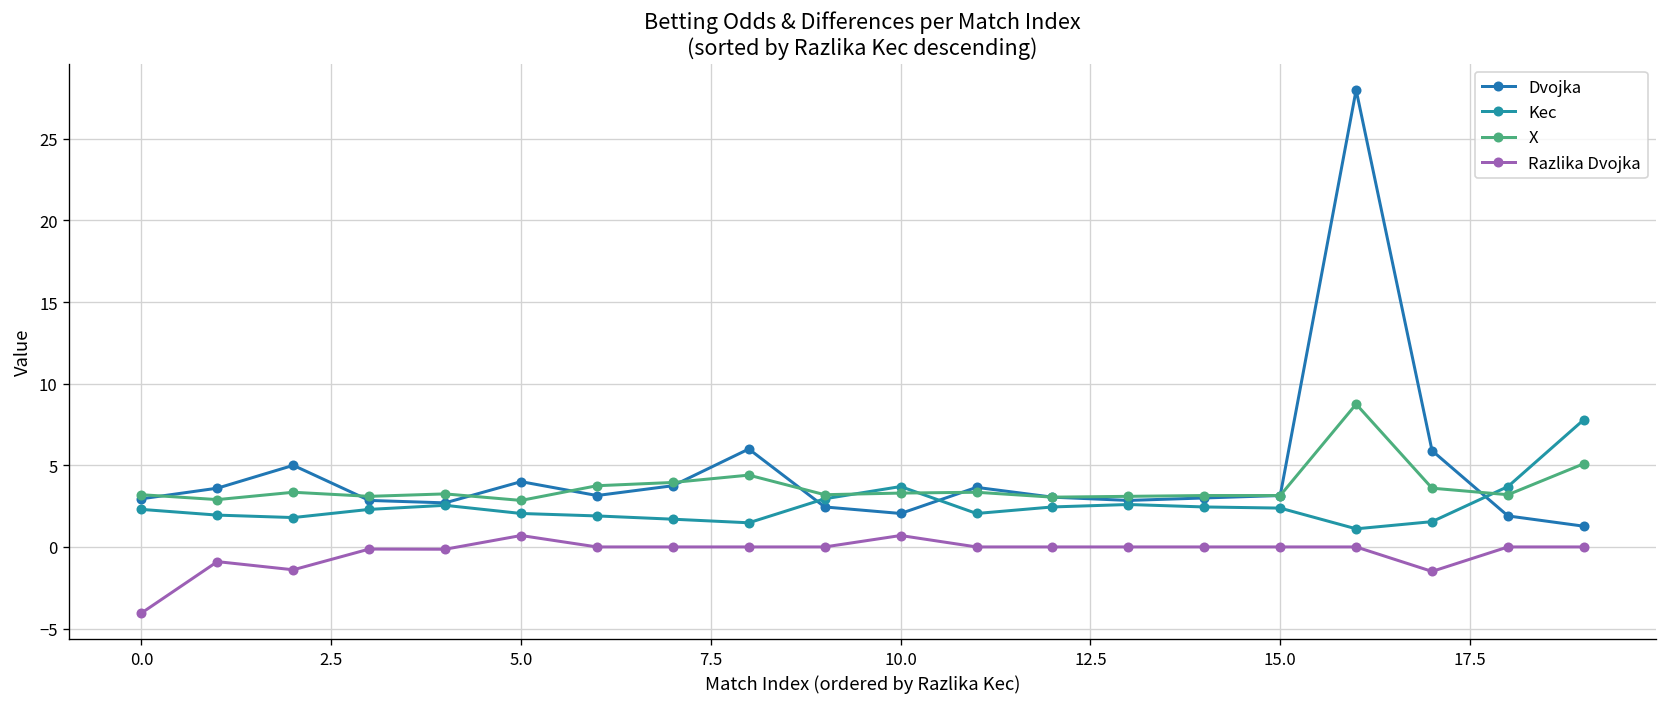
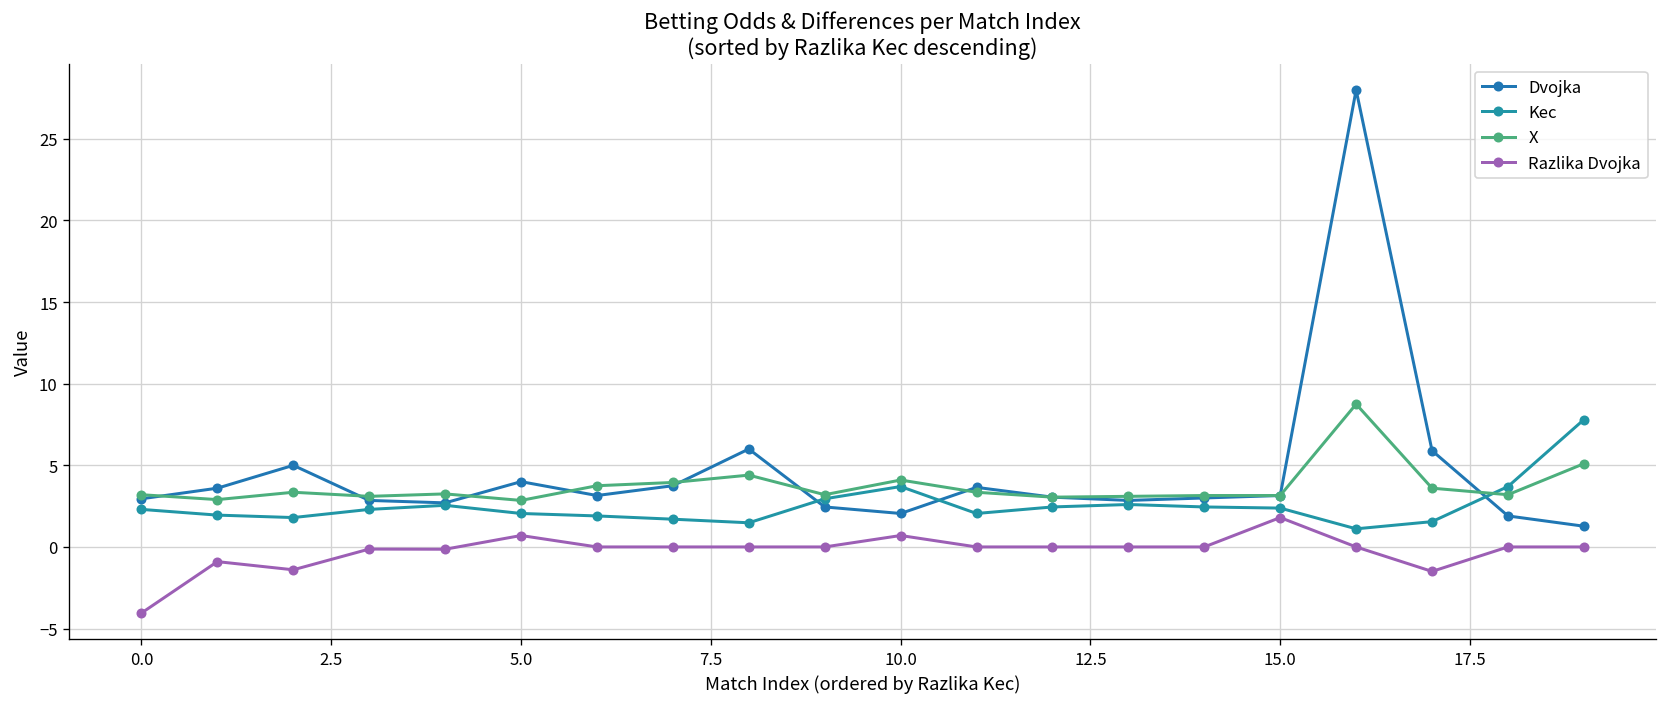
X, 10.0: 3.3 -> 4.1
Razlika Dvojka, 15.0: 0.0 -> 1.8
